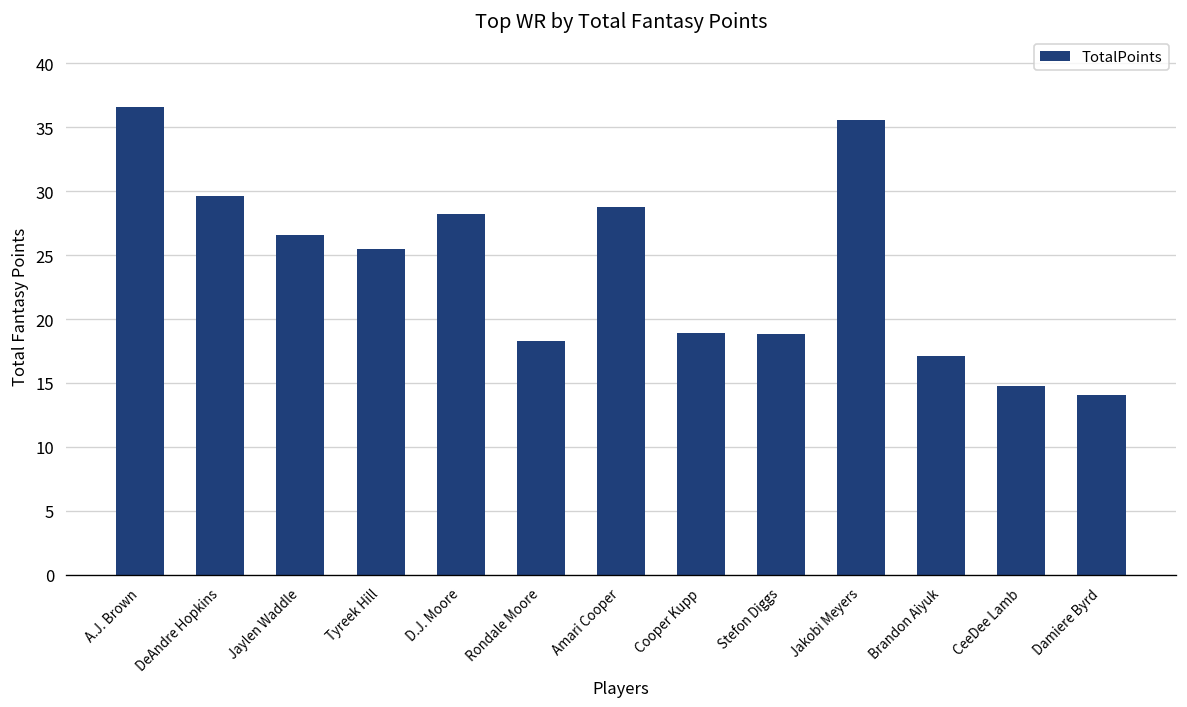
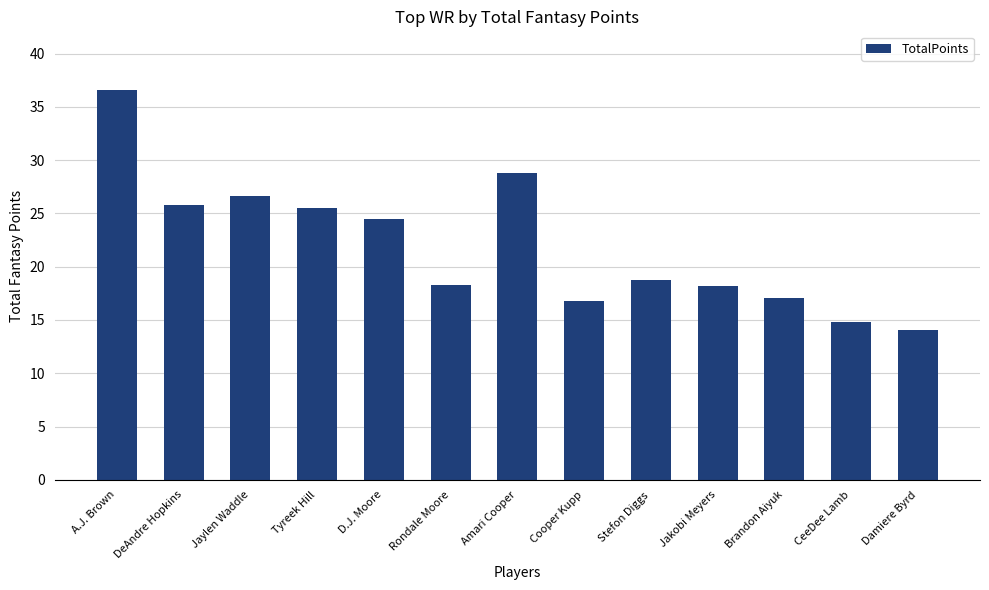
DeAndre Hopkins: 29.6 -> 25.8
D.J. Moore: 28.2 -> 24.5
Cooper Kupp: 18.9 -> 16.8
Jakobi Meyers: 35.6 -> 18.2
